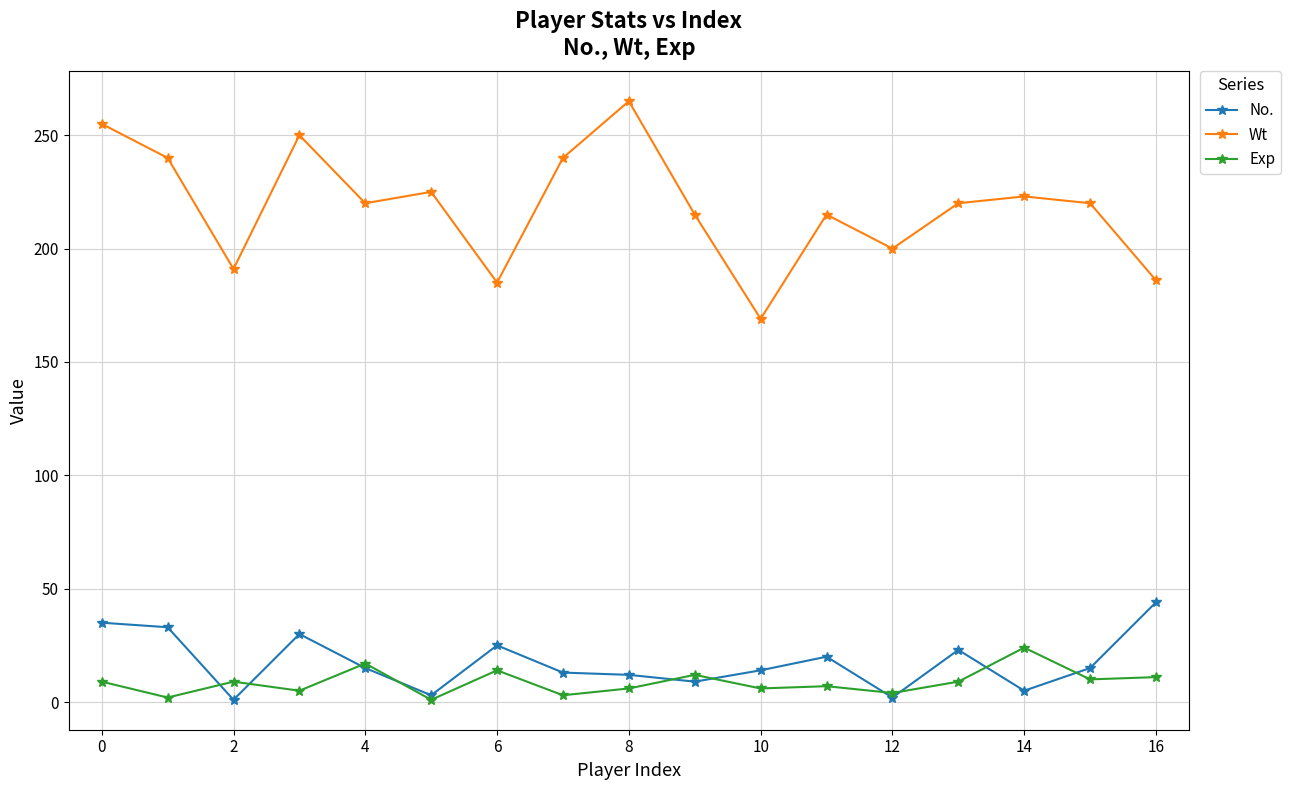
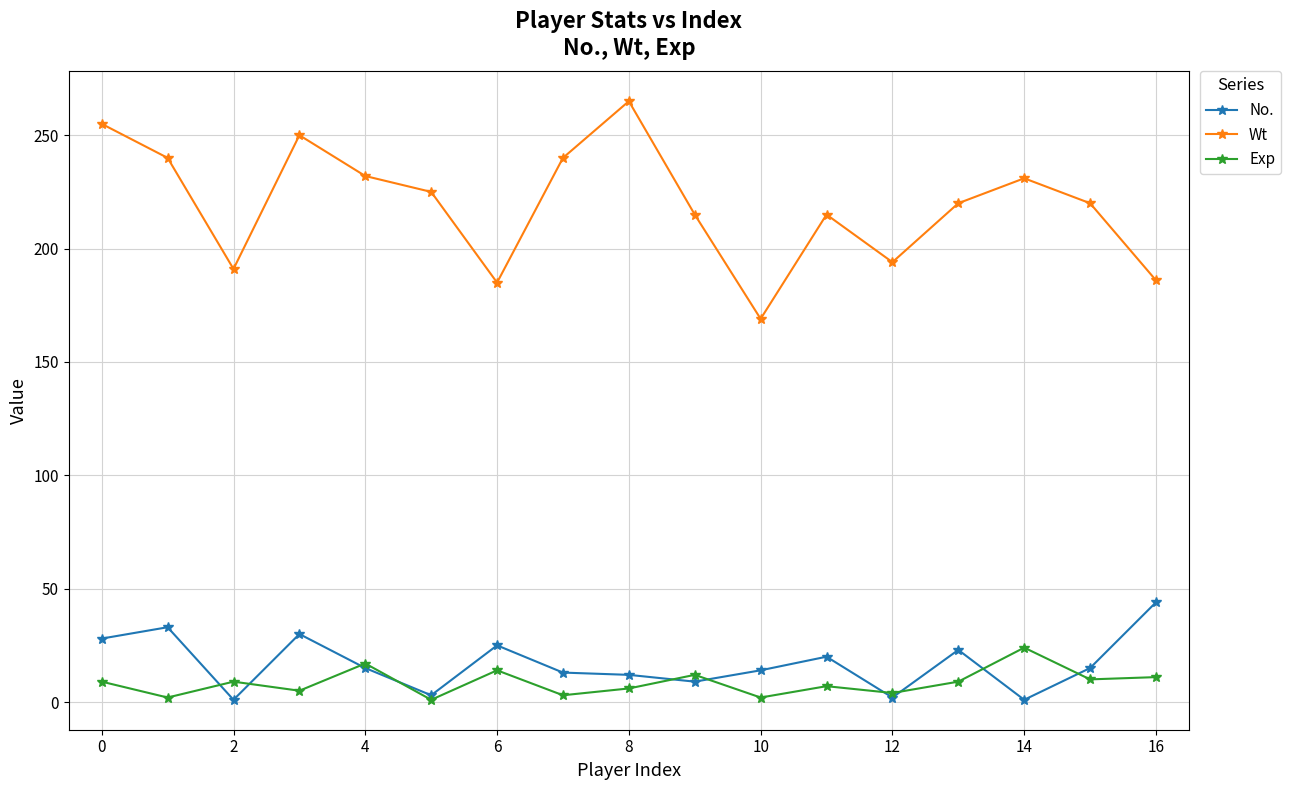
No., 0: 35 -> 28
Wt, 4: 220 -> 232
Exp, 10: 6 -> 2
Wt, 12: 200 -> 194
No., 14: 5 -> 1
Wt, 14: 223 -> 231
